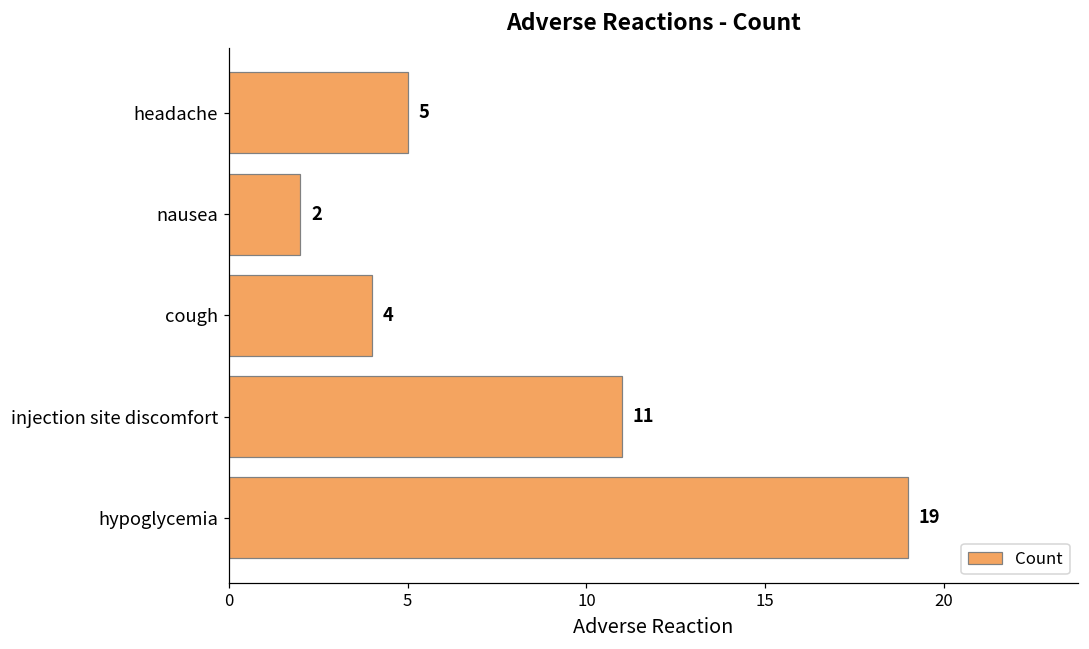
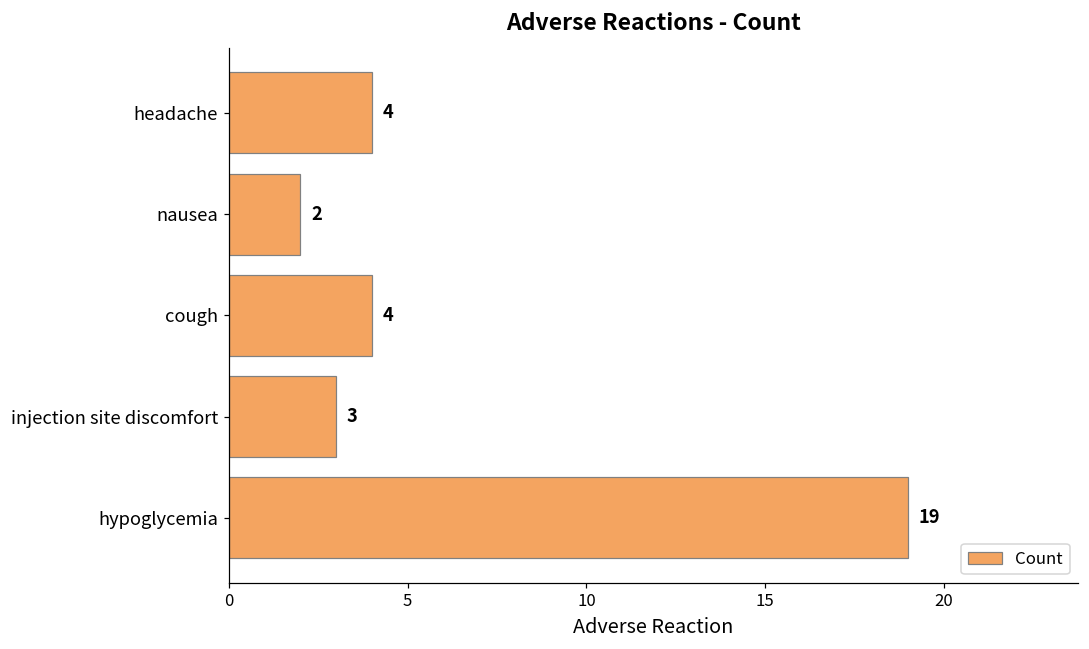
headache: 5 -> 4
injection site discomfort: 11 -> 3
